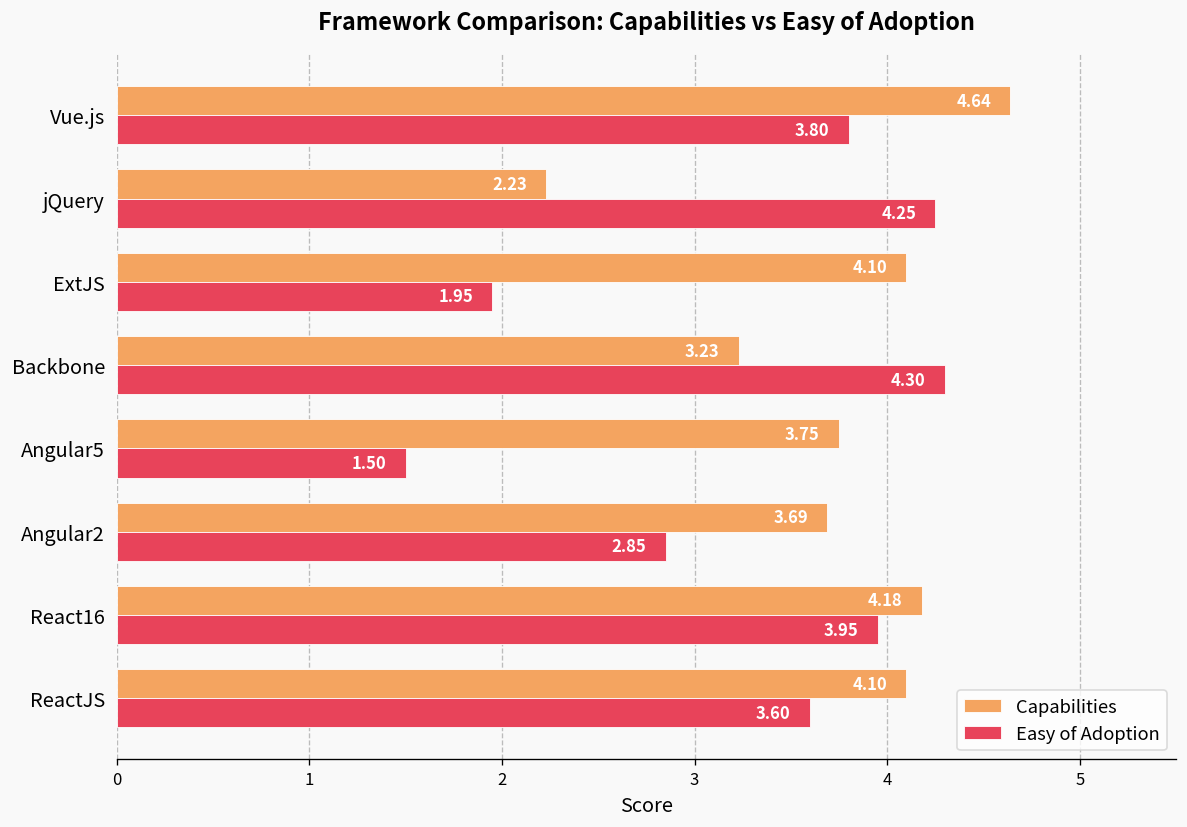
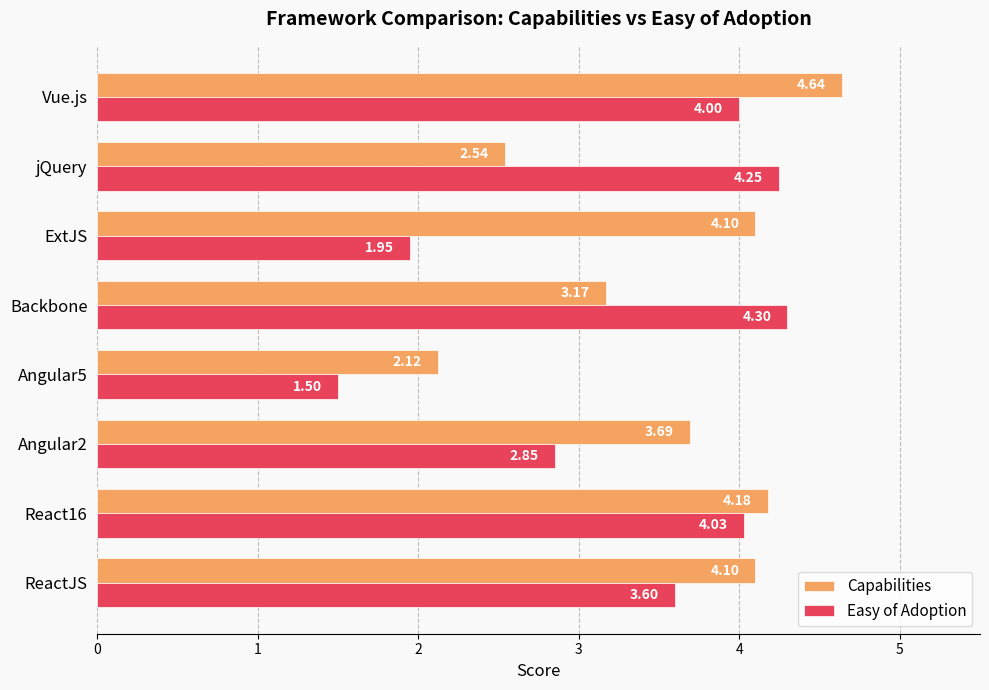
Easy of Adoption, Vue.js: 3.80 -> 4.00
Capabilities, jQuery: 2.23 -> 2.54
Capabilities, Backbone: 3.23 -> 3.17
Capabilities, Angular5: 3.75 -> 2.12
Easy of Adoption, React16: 3.95 -> 4.03
